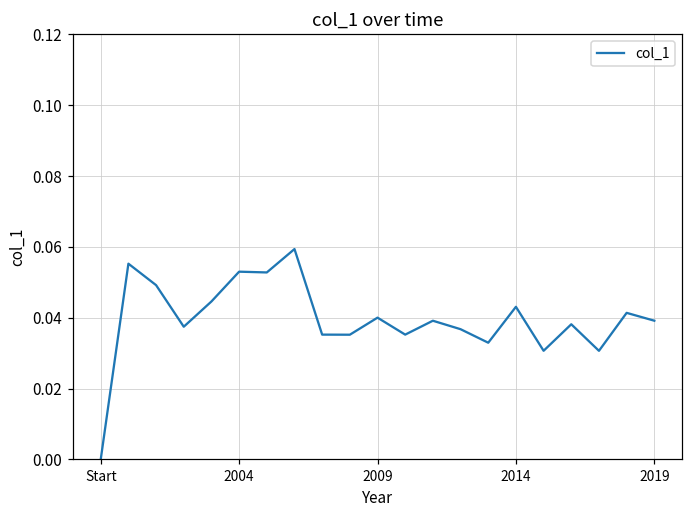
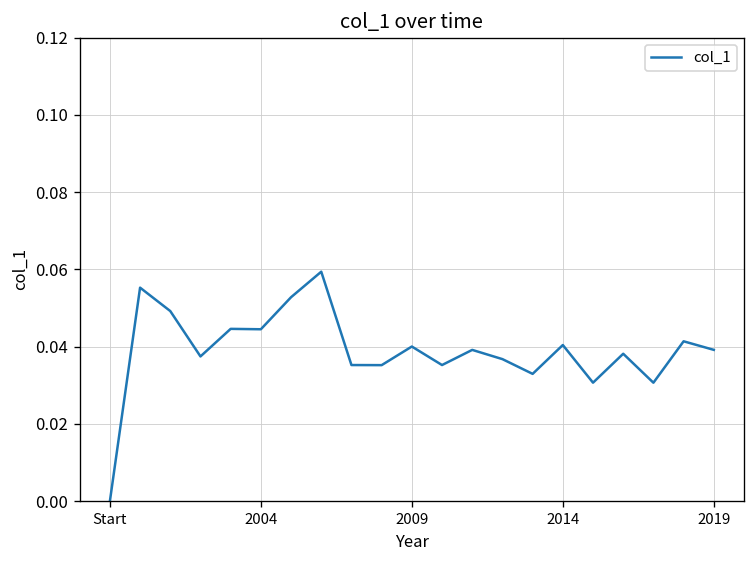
2004: 0.053 -> 0.045
2014: 0.043 -> 0.040
